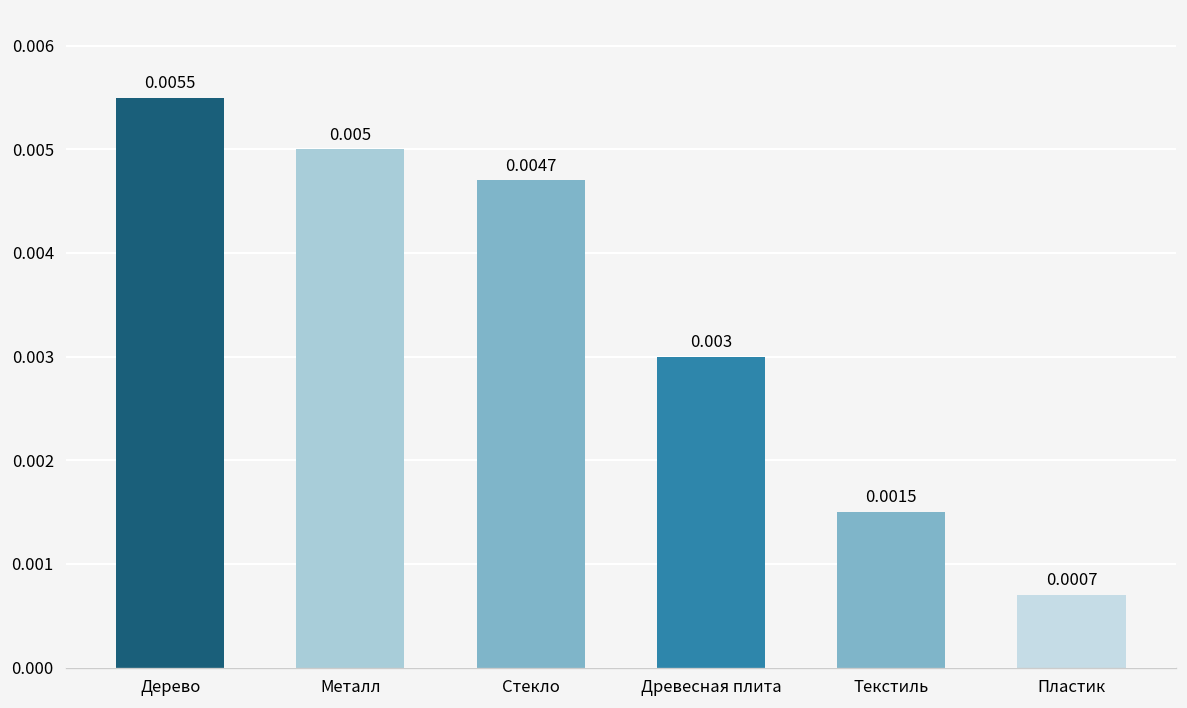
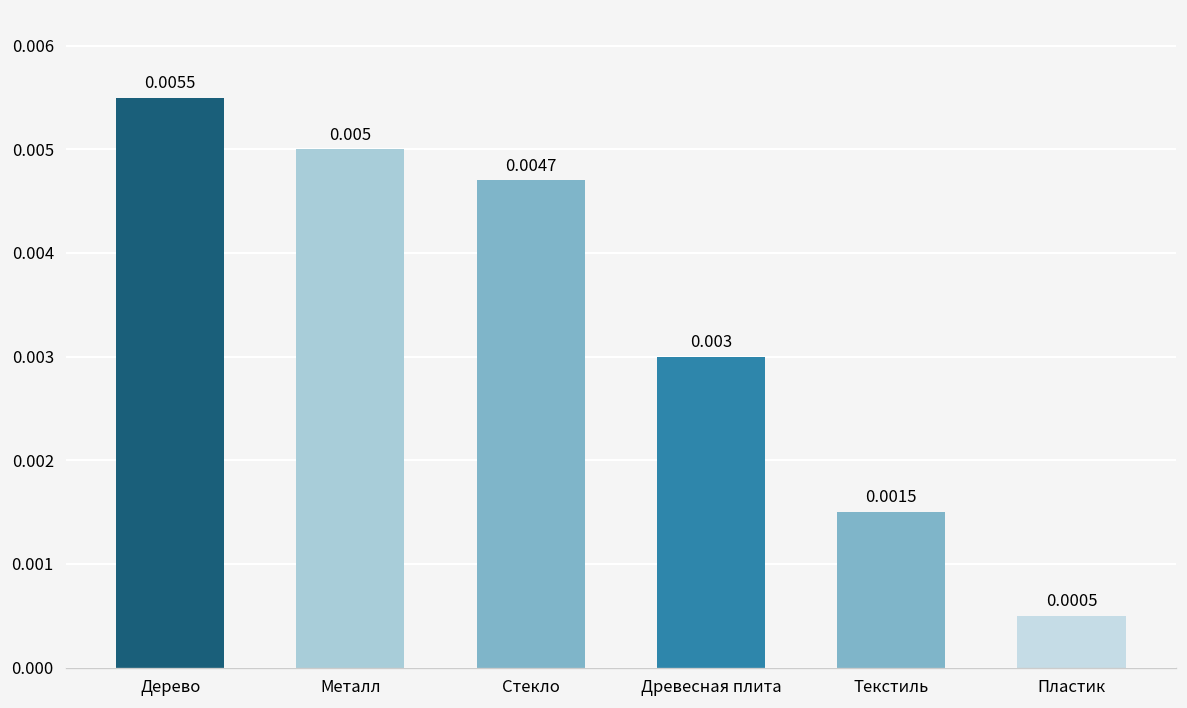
Пластик: 0.0007 -> 0.0005
